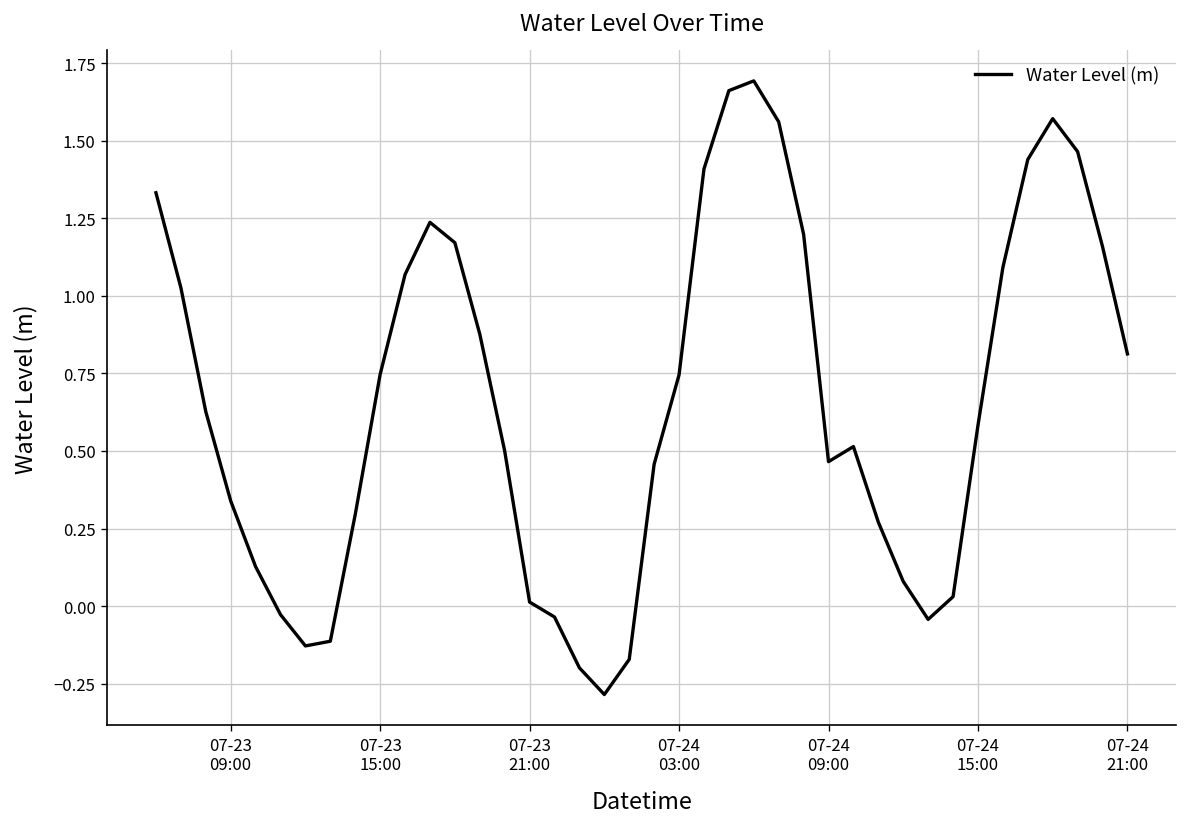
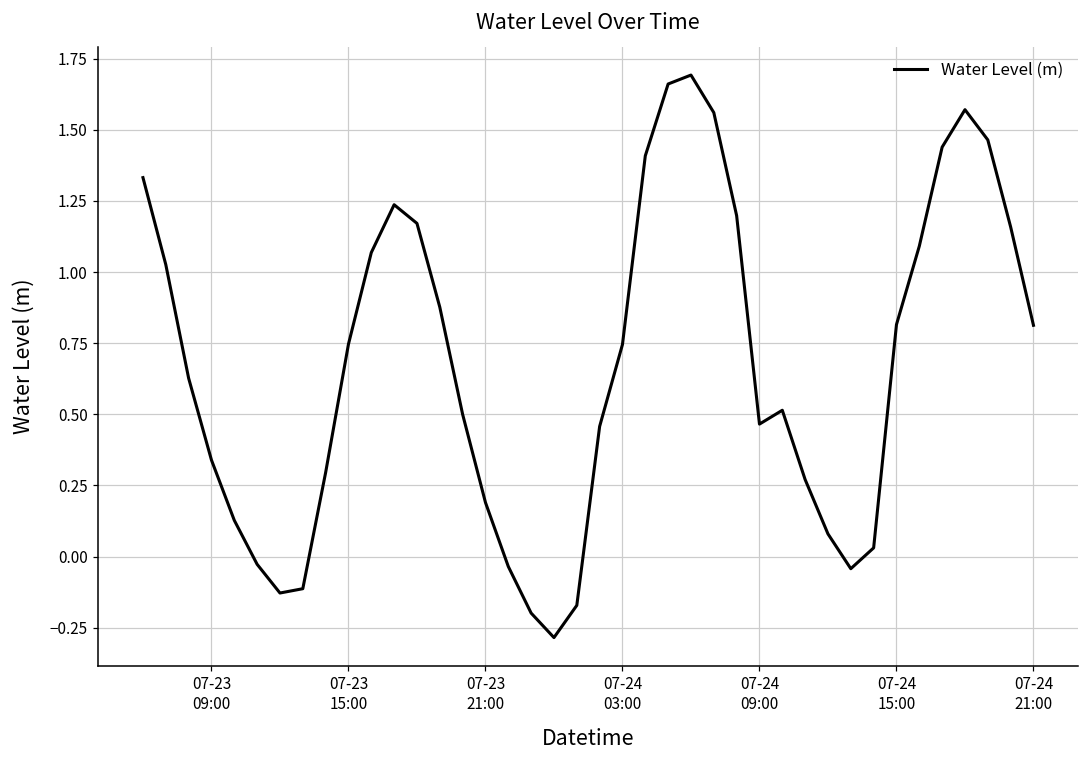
07-23 21:00: 0.01 -> 0.19
07-24 15:00: 0.58 -> 0.82
